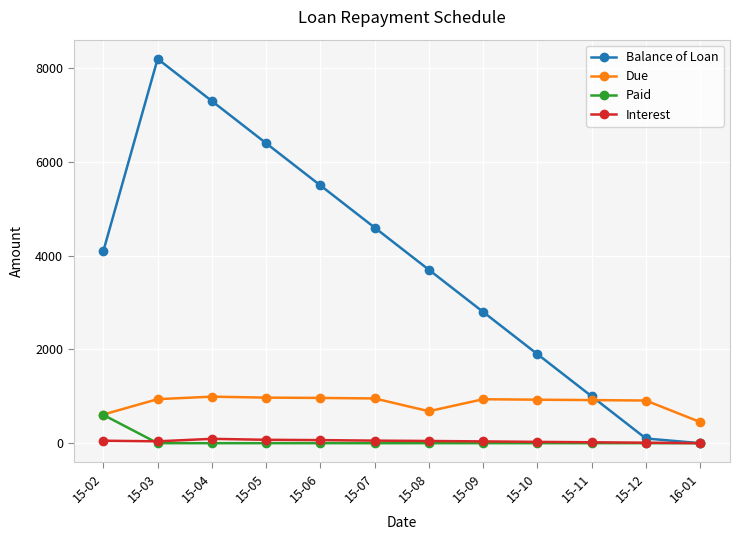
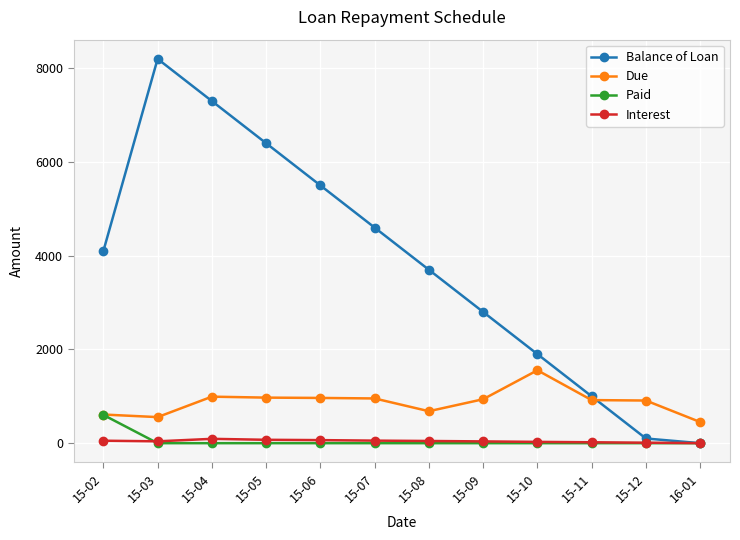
Due, 15-03: 900 -> 600
Due, 15-10: 900 -> 1600
